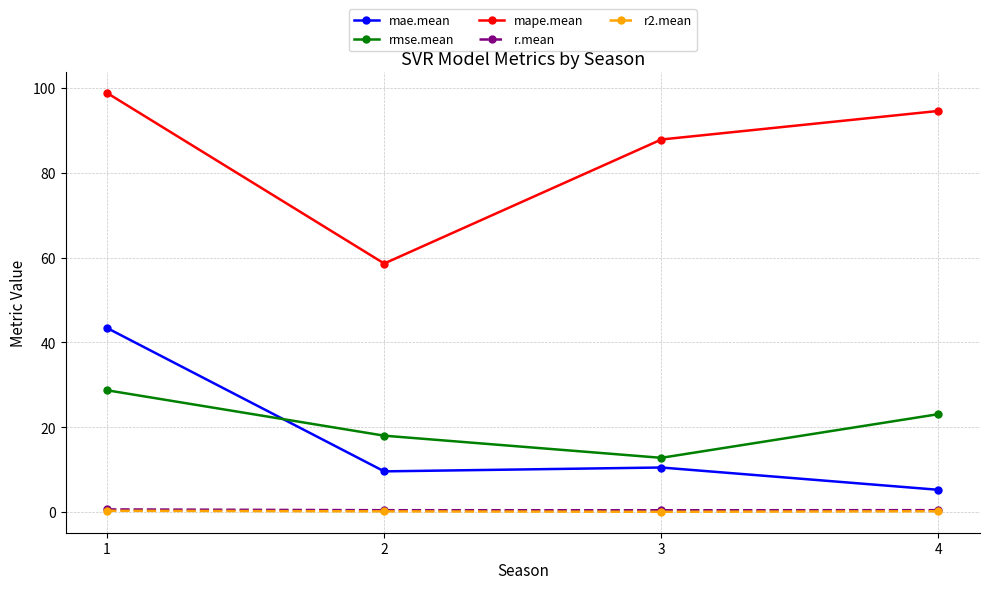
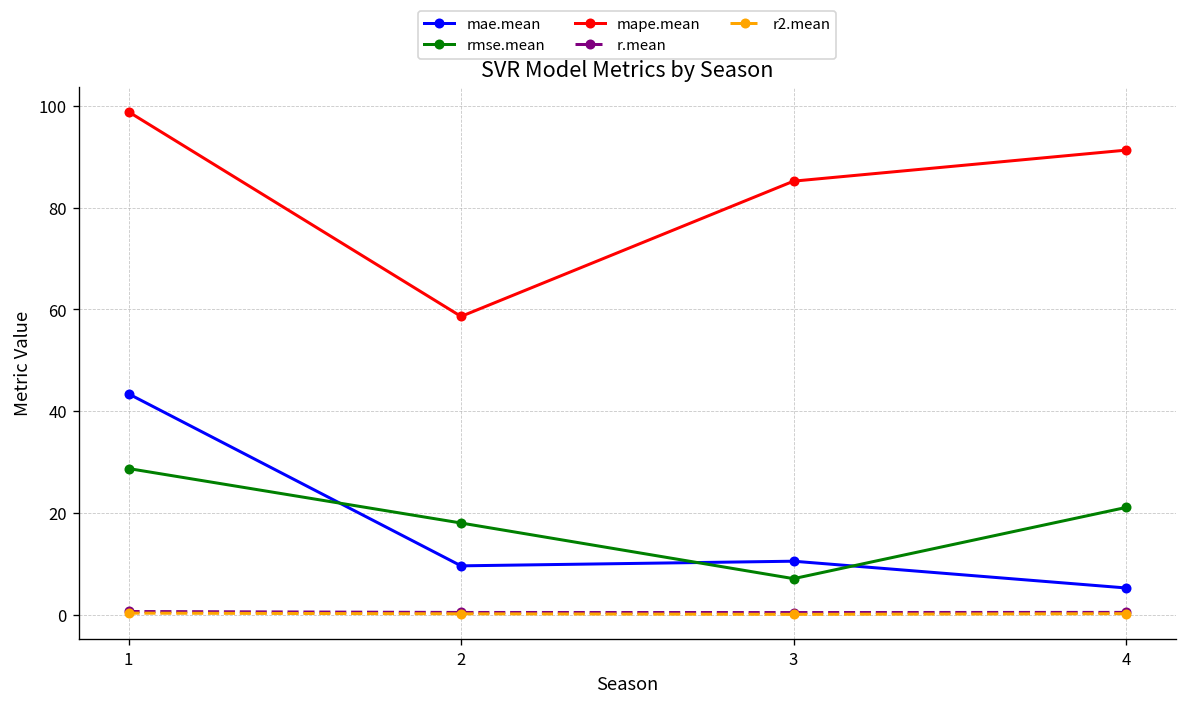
rmse.mean, 3: 13 -> 7
mape.mean, 3: 88 -> 85
rmse.mean, 4: 23 -> 21
mape.mean, 4: 95 -> 91
